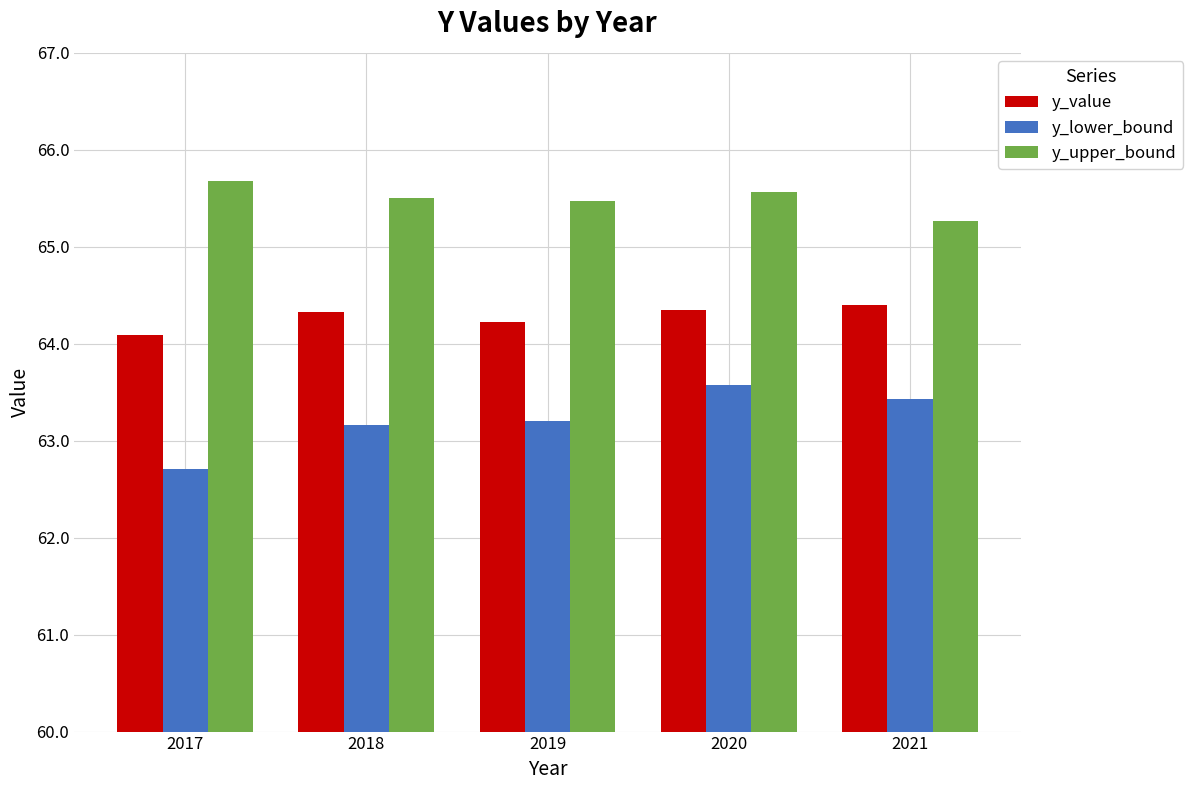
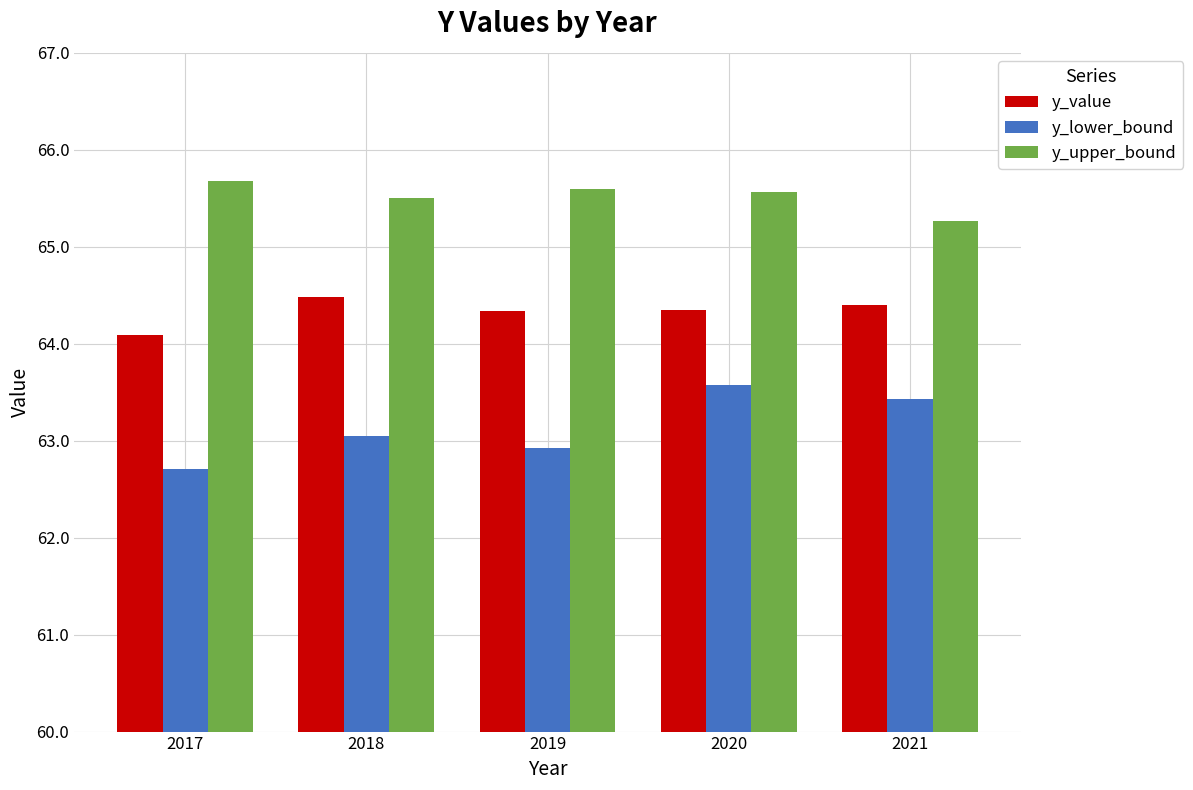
y_value, 2018: 64.3 -> 64.5
y_lower_bound, 2018: 63.2 -> 63.0
y_value, 2019: 64.2 -> 64.3
y_lower_bound, 2019: 63.2 -> 62.9
y_upper_bound, 2019: 65.5 -> 65.6
